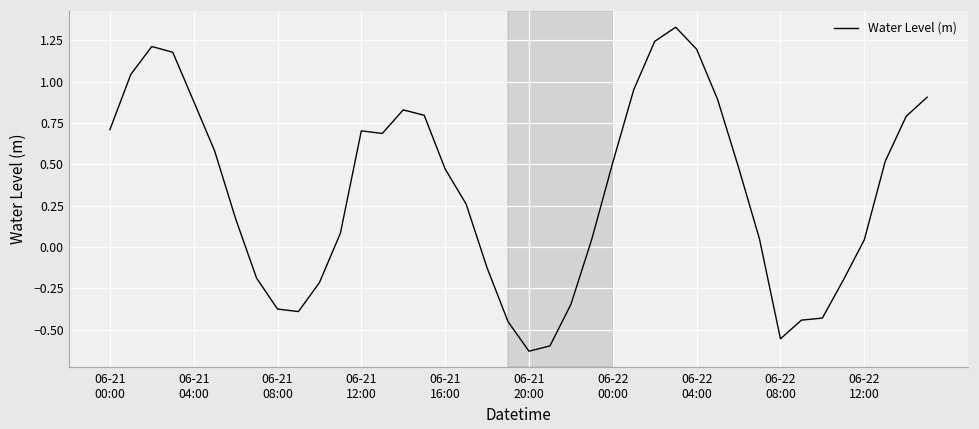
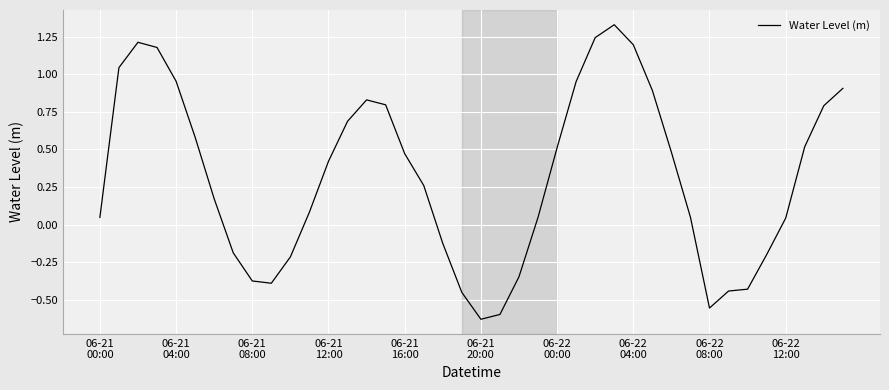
06-21 00:00: 0.71 -> 0.05
06-21 04:00: 0.88 -> 0.95
06-21 12:00: 0.70 -> 0.42
